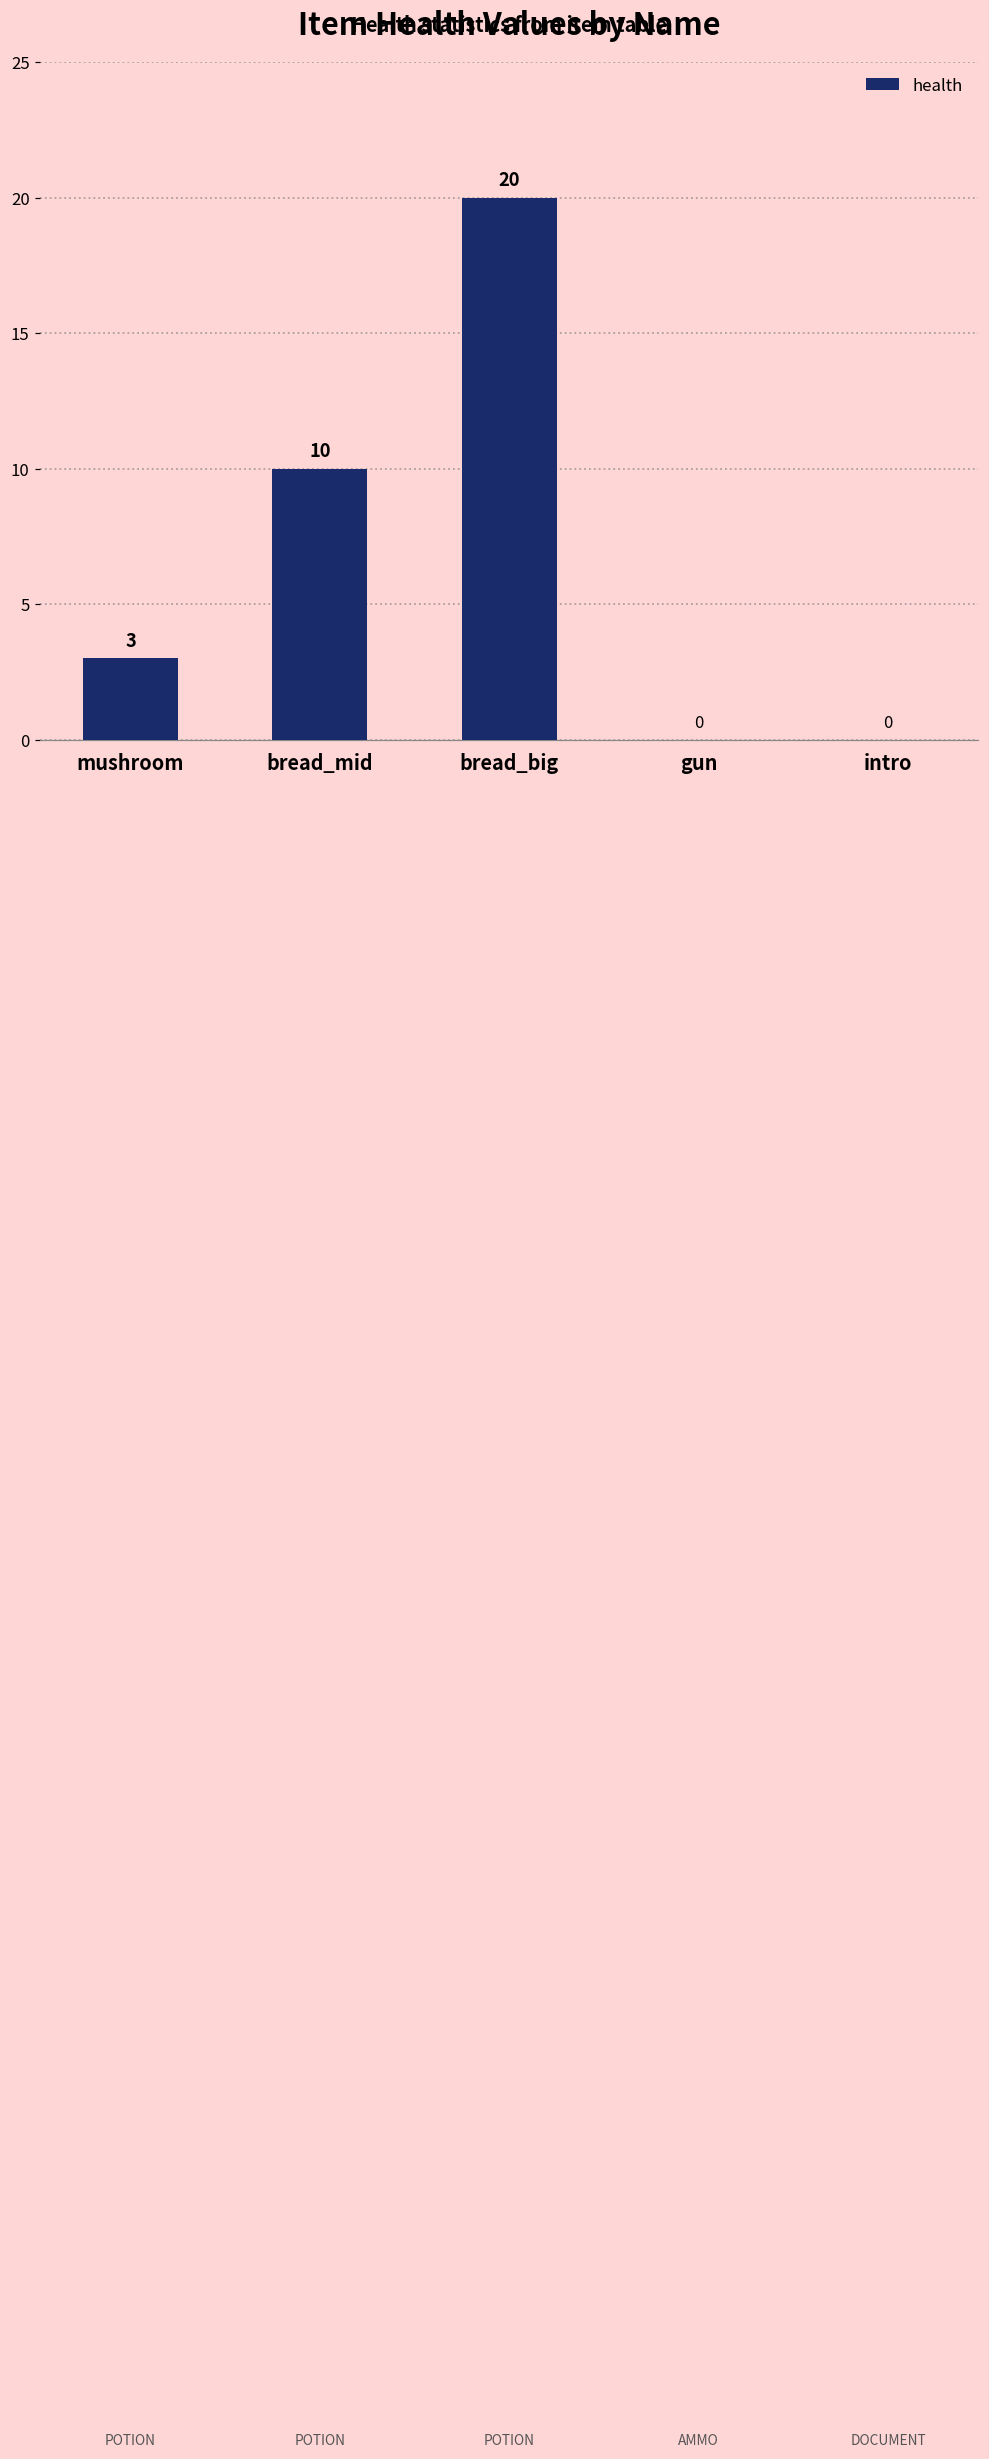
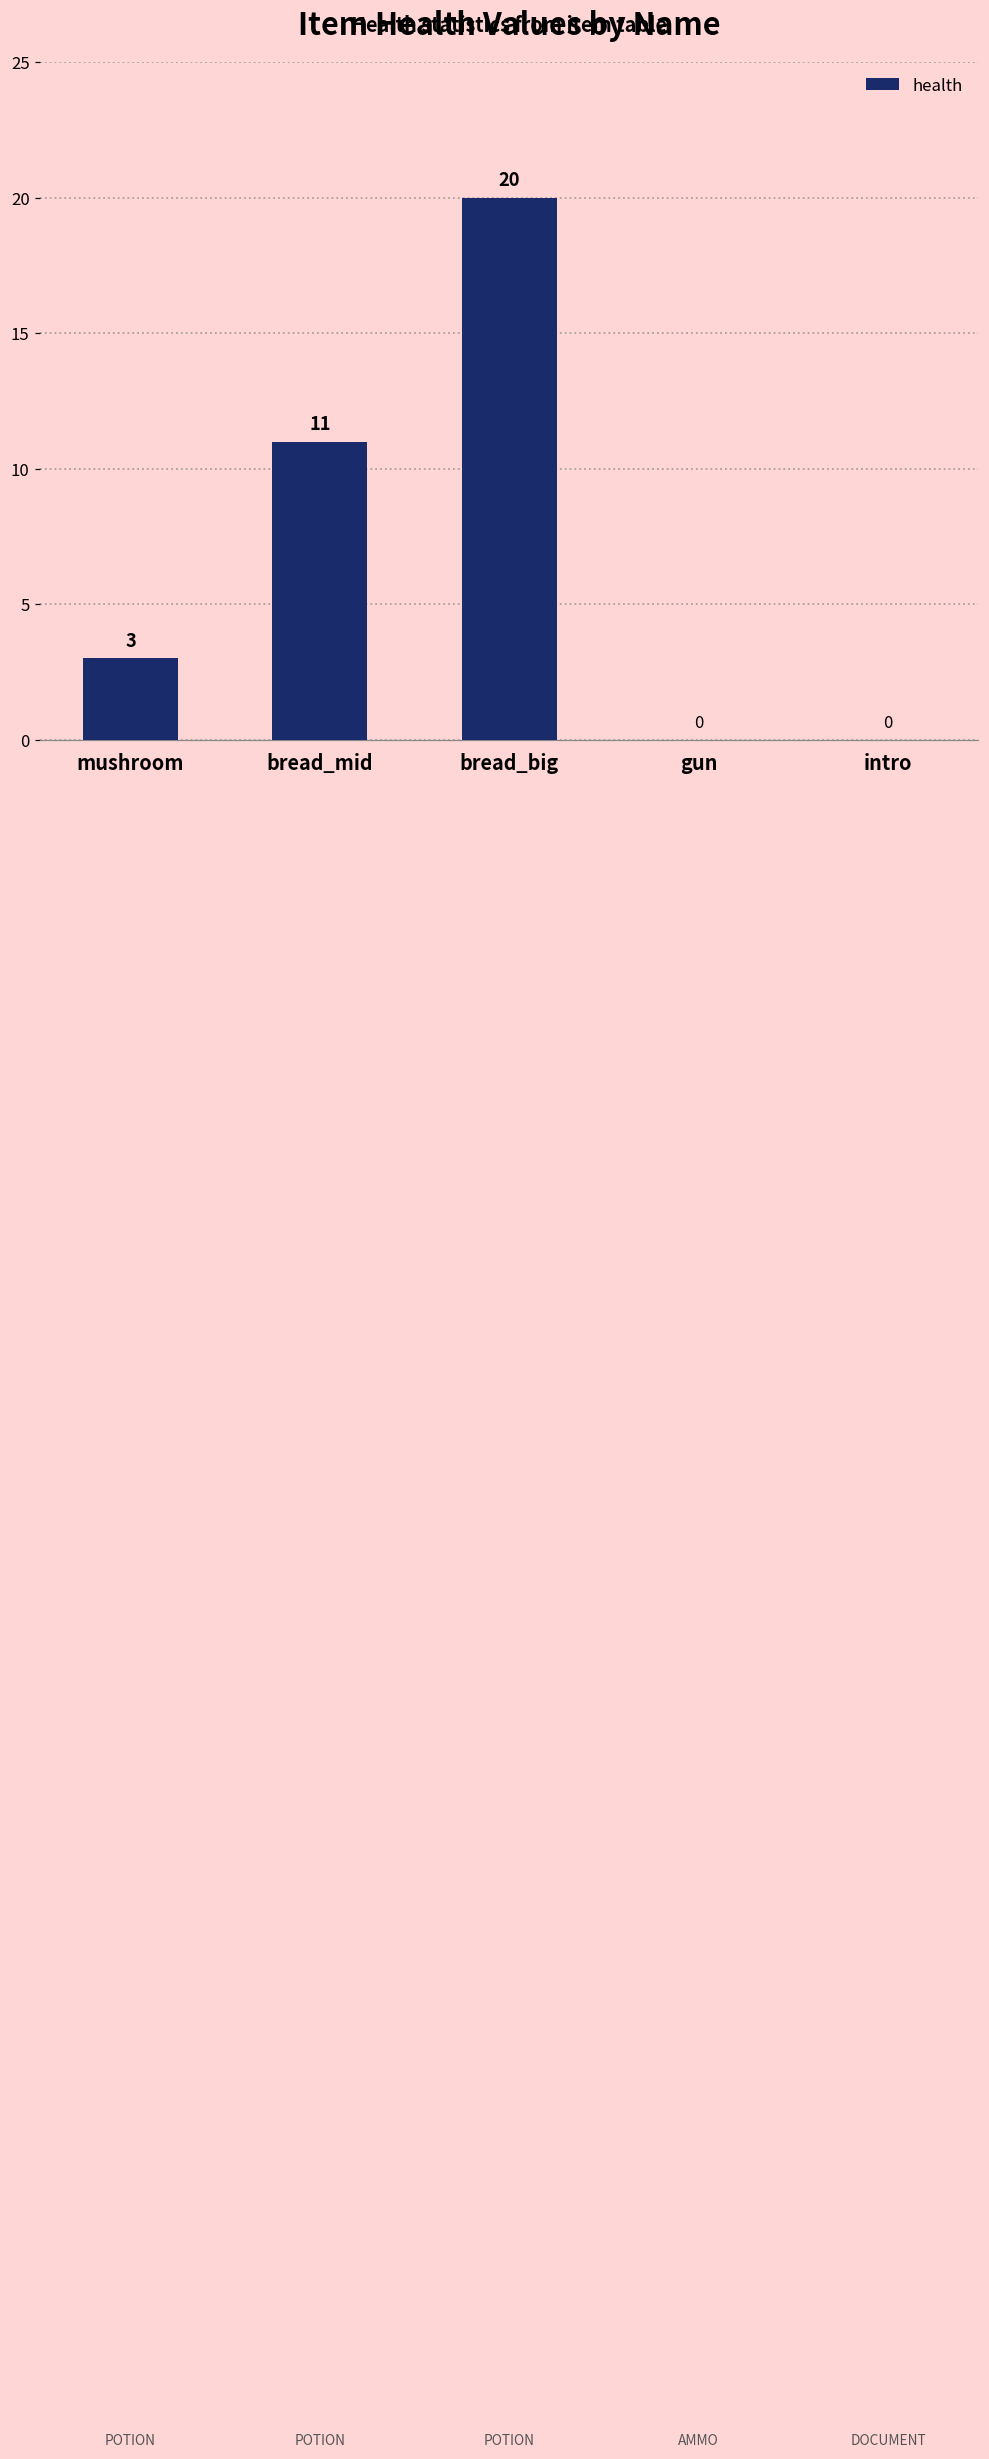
bread_mid: 10 -> 11
